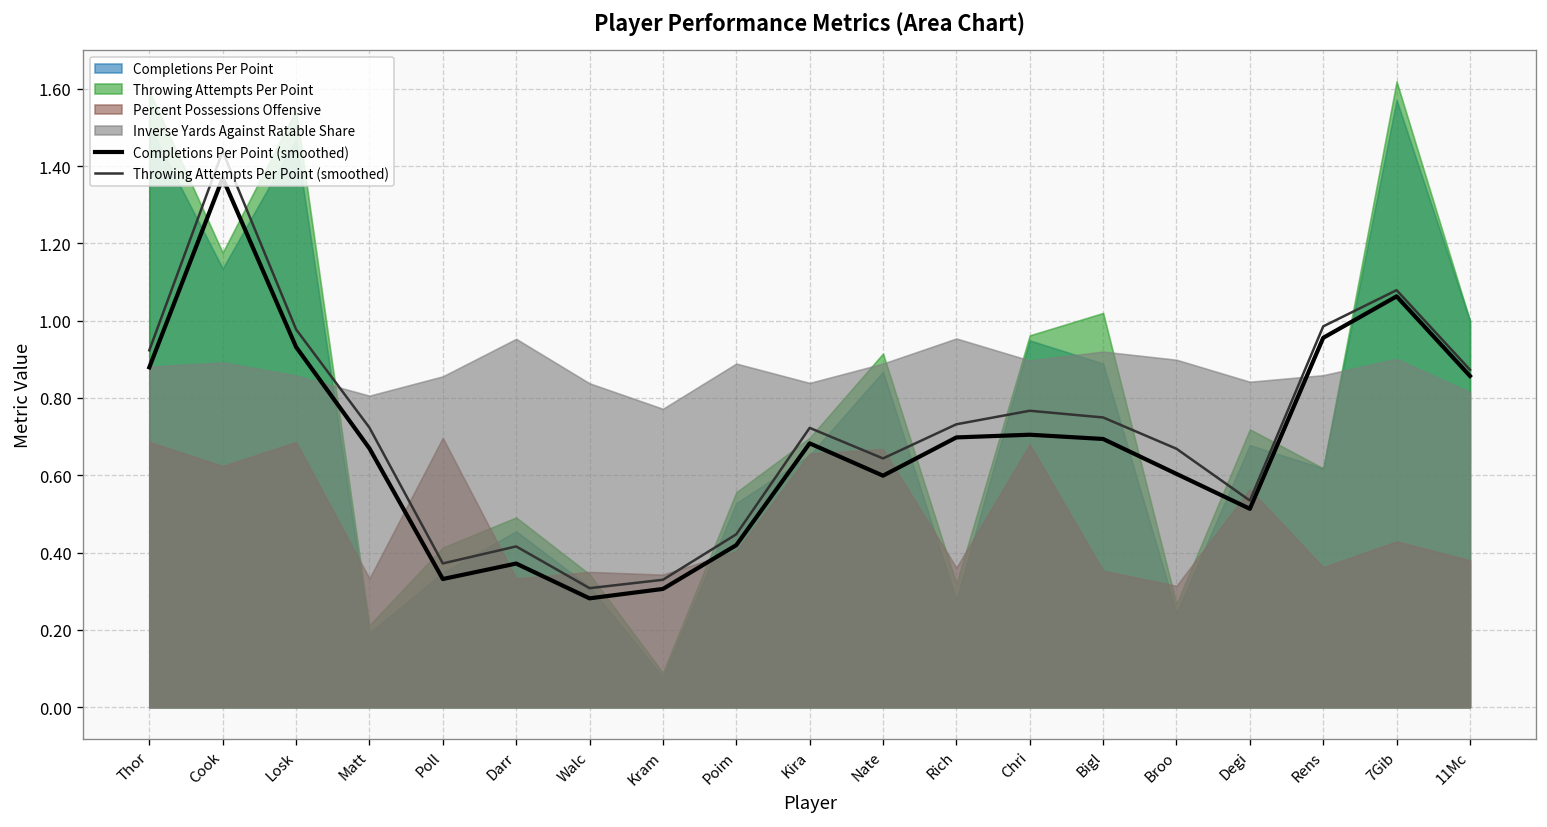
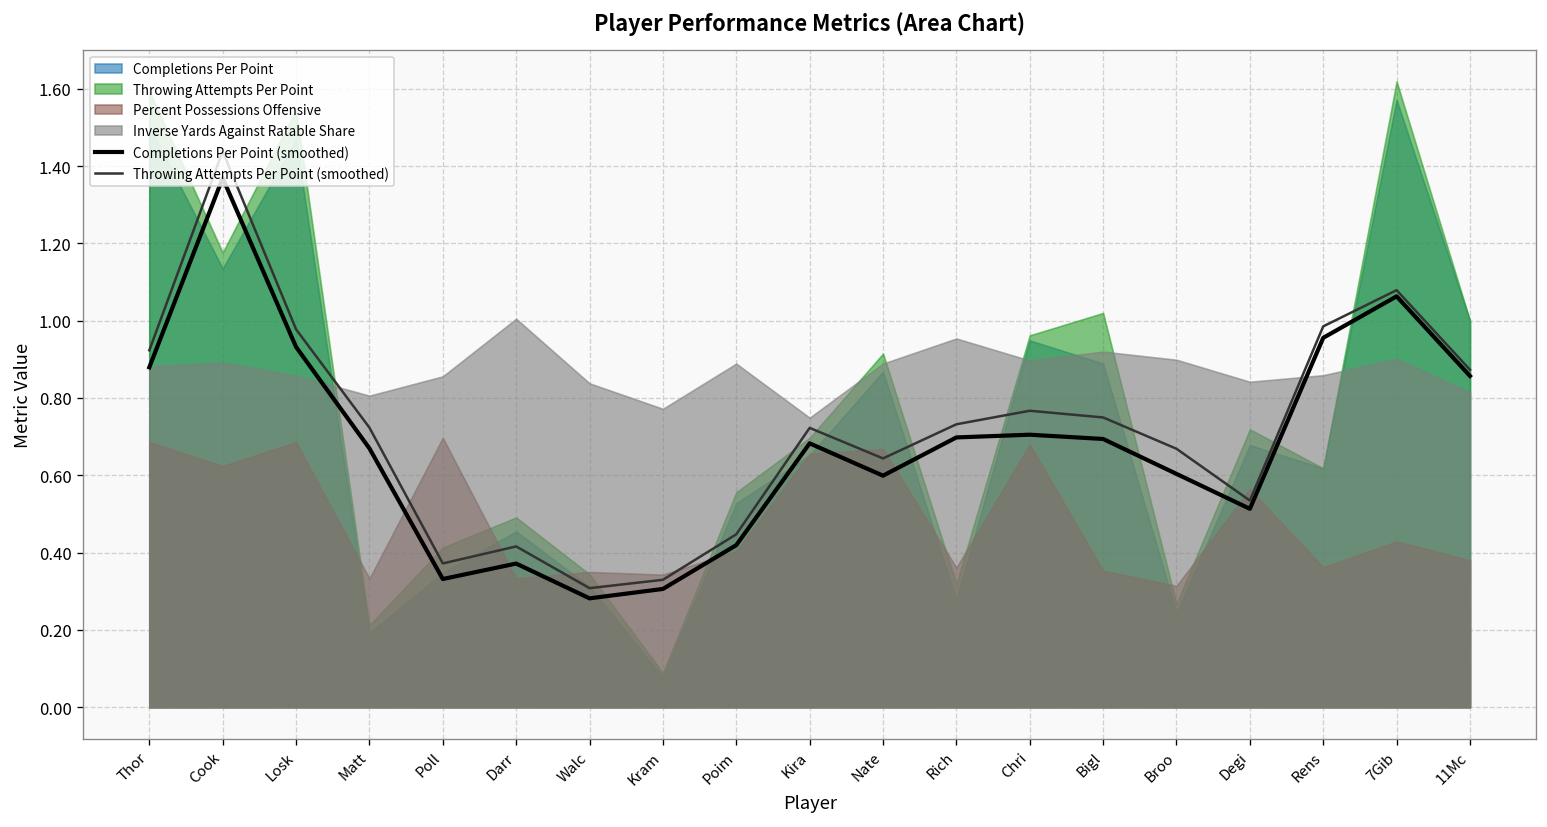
Inverse Yards Against Ratable Share, Darr: 0.95 -> 1.01
Inverse Yards Against Ratable Share, Kira: 0.84 -> 0.75
